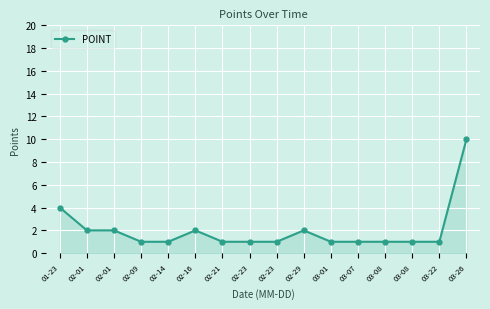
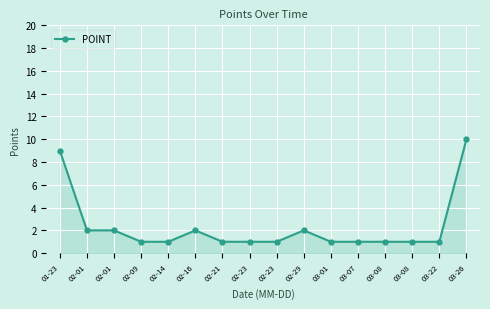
01-23: 4 -> 9
